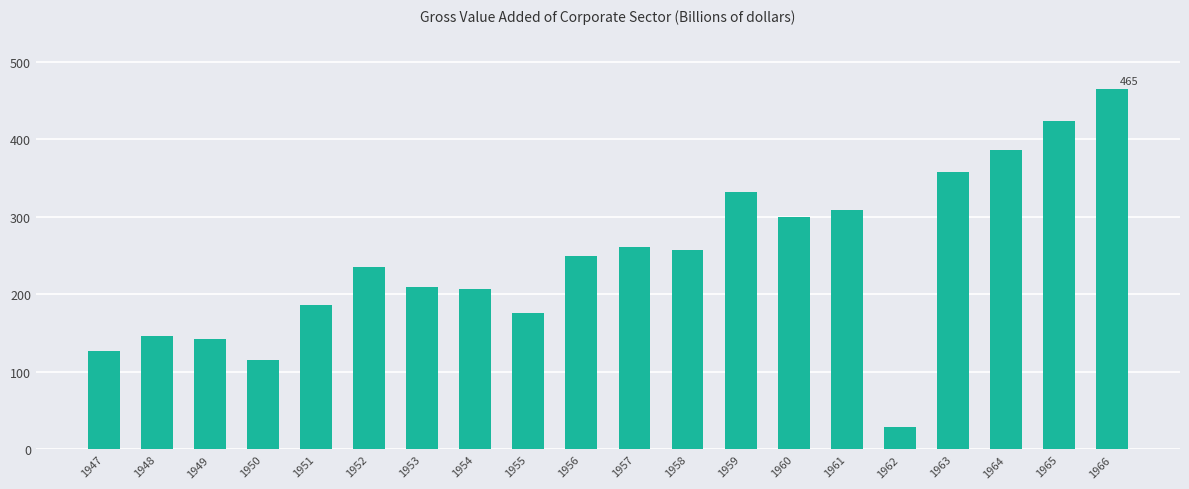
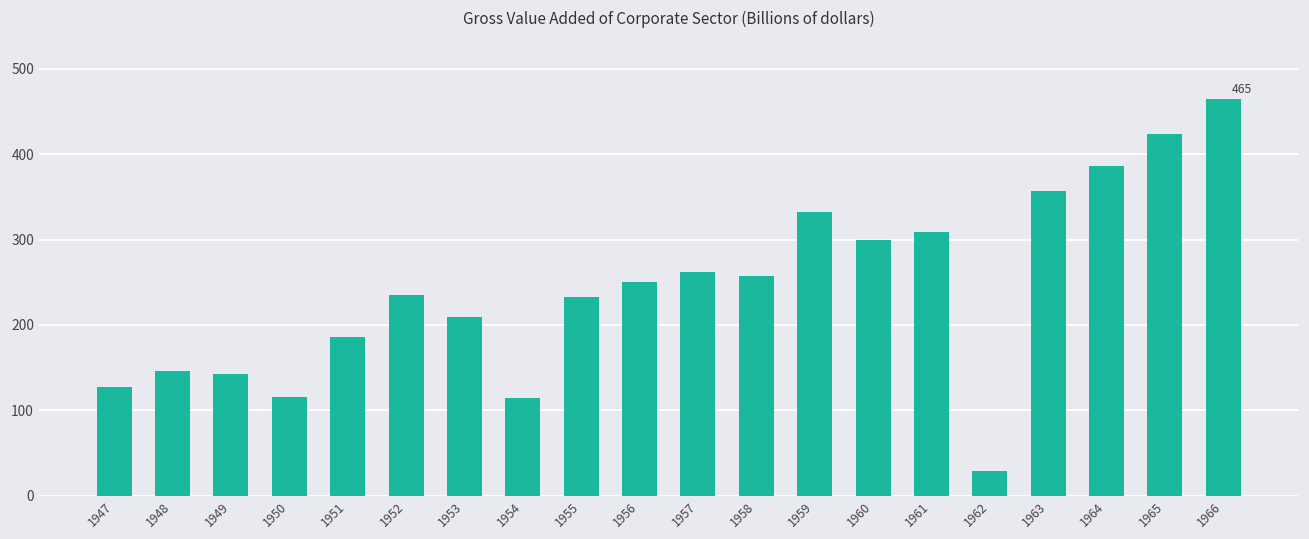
1954: 210 -> 110
1955: 180 -> 230
